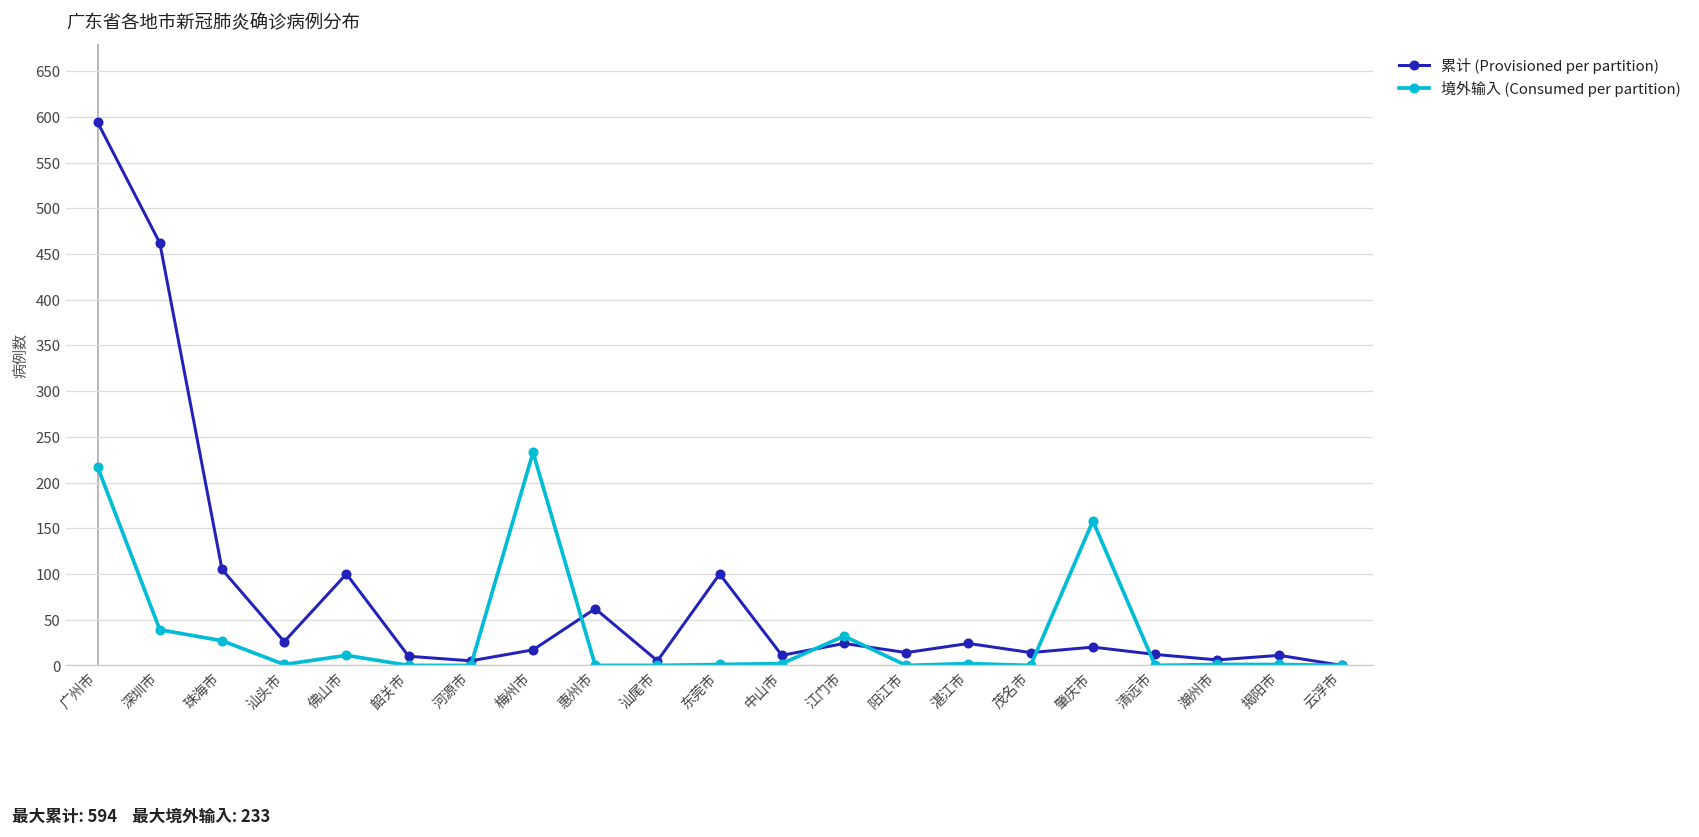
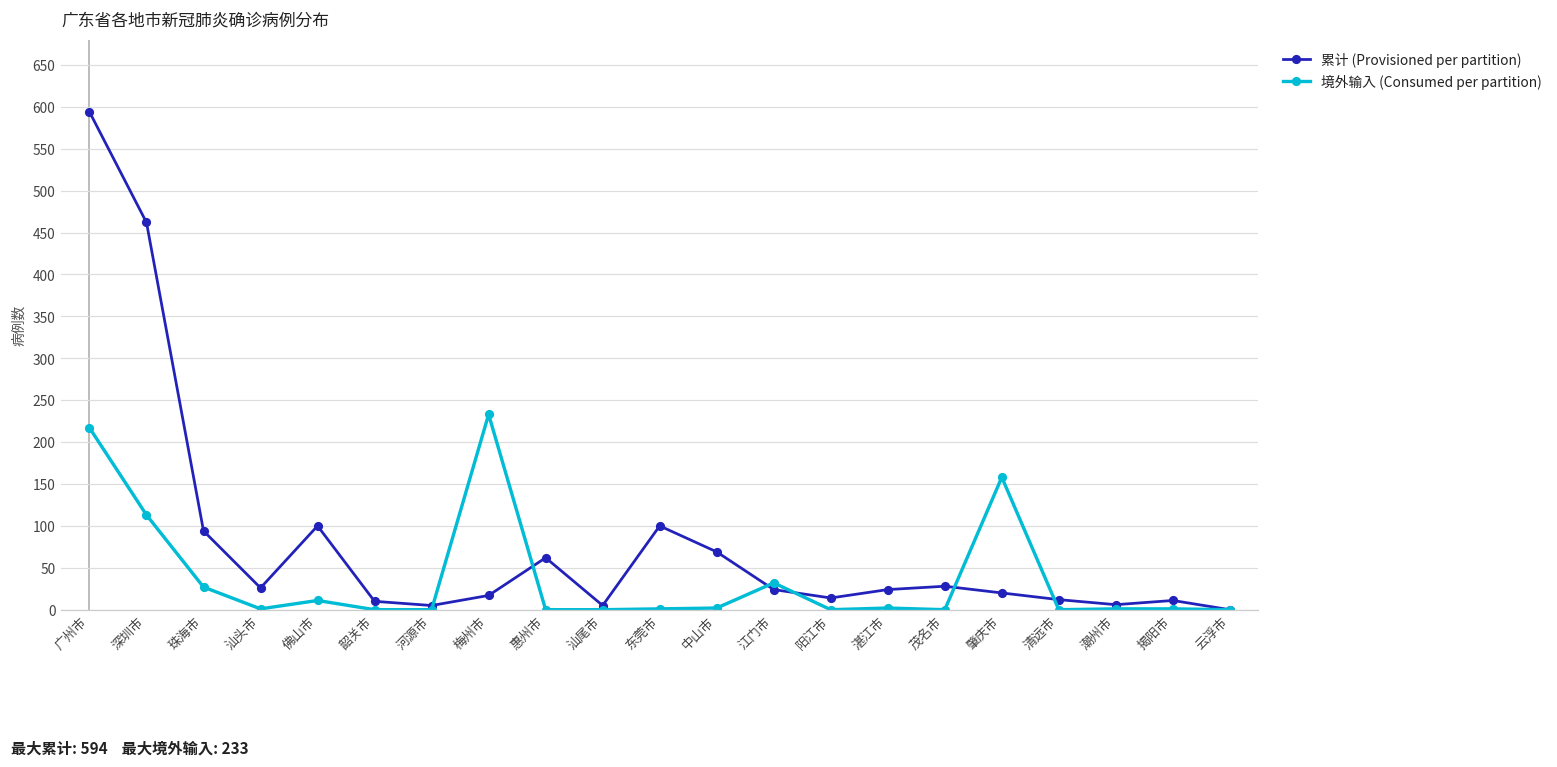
境外输入 (Consumed per partition), 深圳市: 40 -> 110
累计 (Provisioned per partition), 珠海市: 110 -> 90
累计 (Provisioned per partition), 中山市: 10 -> 70
累计 (Provisioned per partition), 茂名市: 10 -> 30
